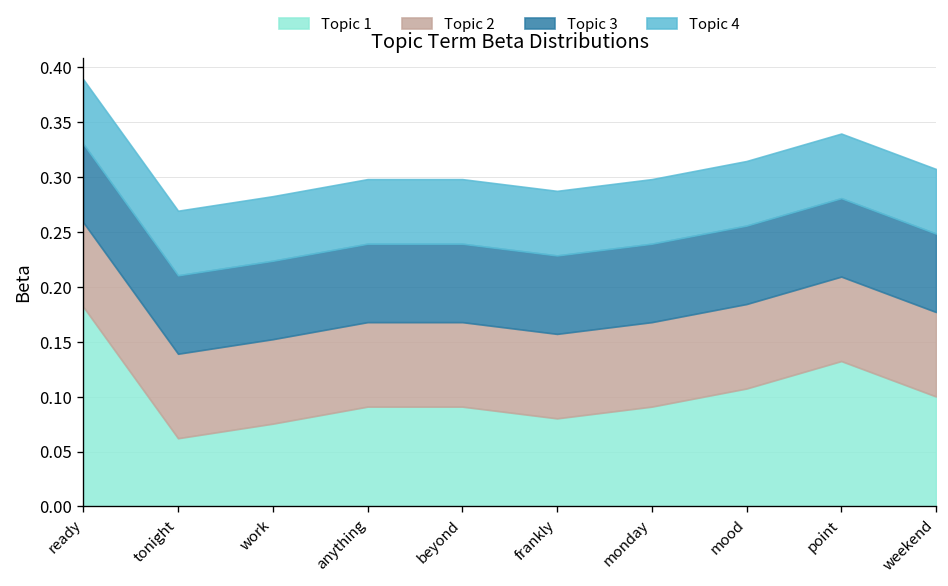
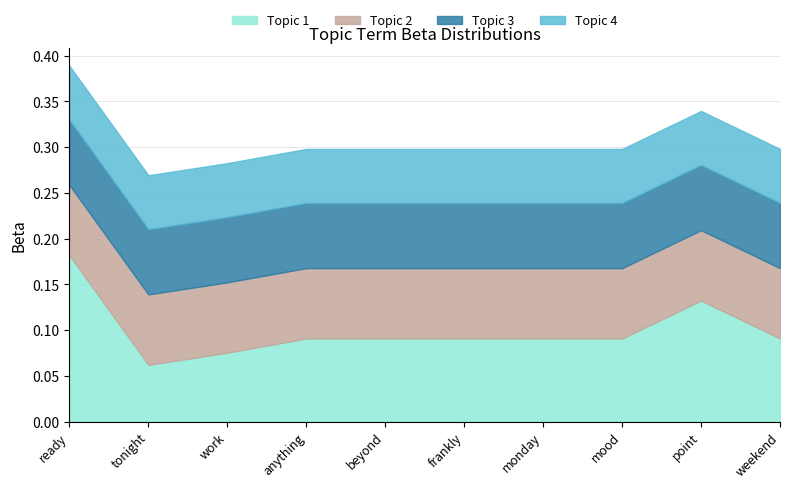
Topic 1, frankly: 0.08 -> 0.09
Topic 1, mood: 0.11 -> 0.09
Topic 1, weekend: 0.10 -> 0.09
